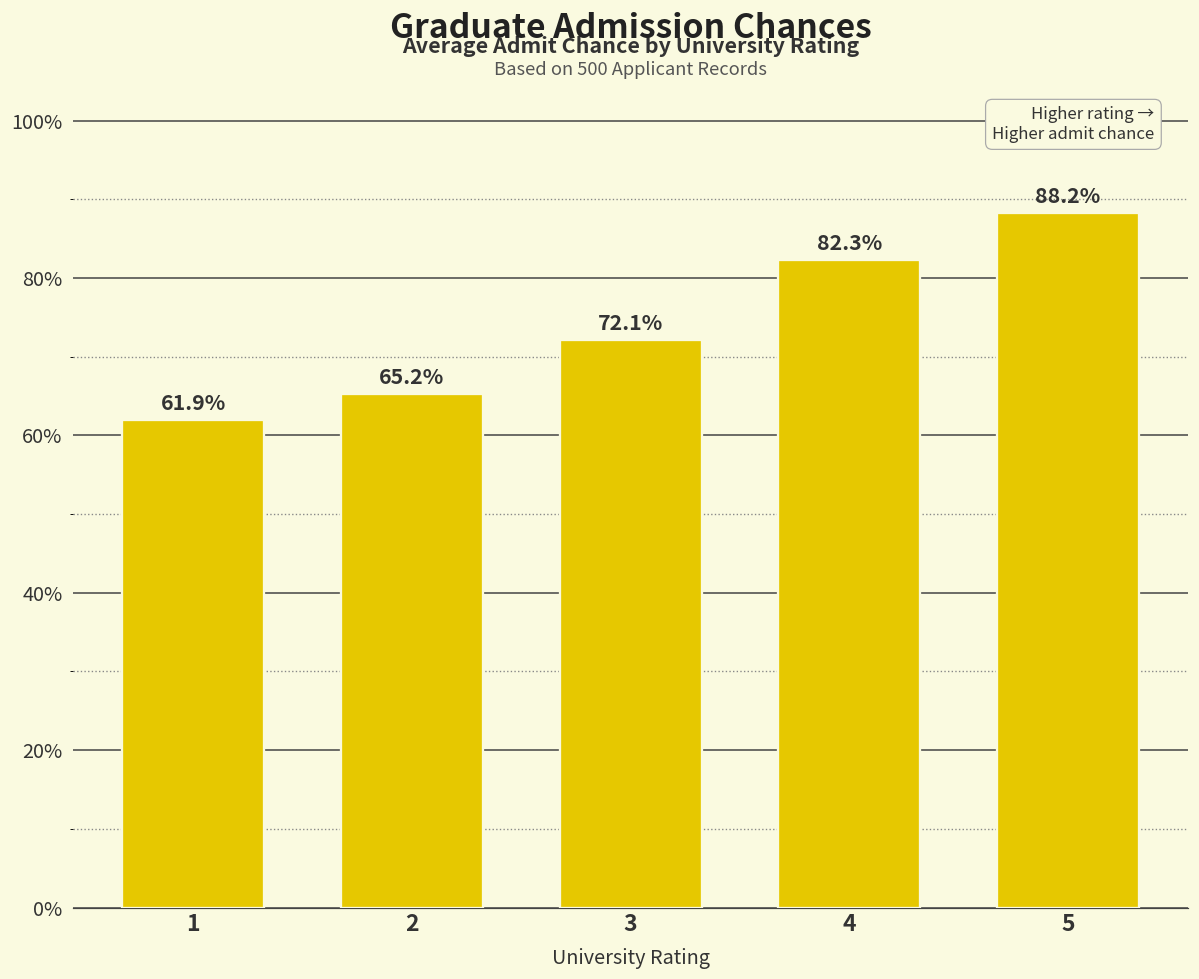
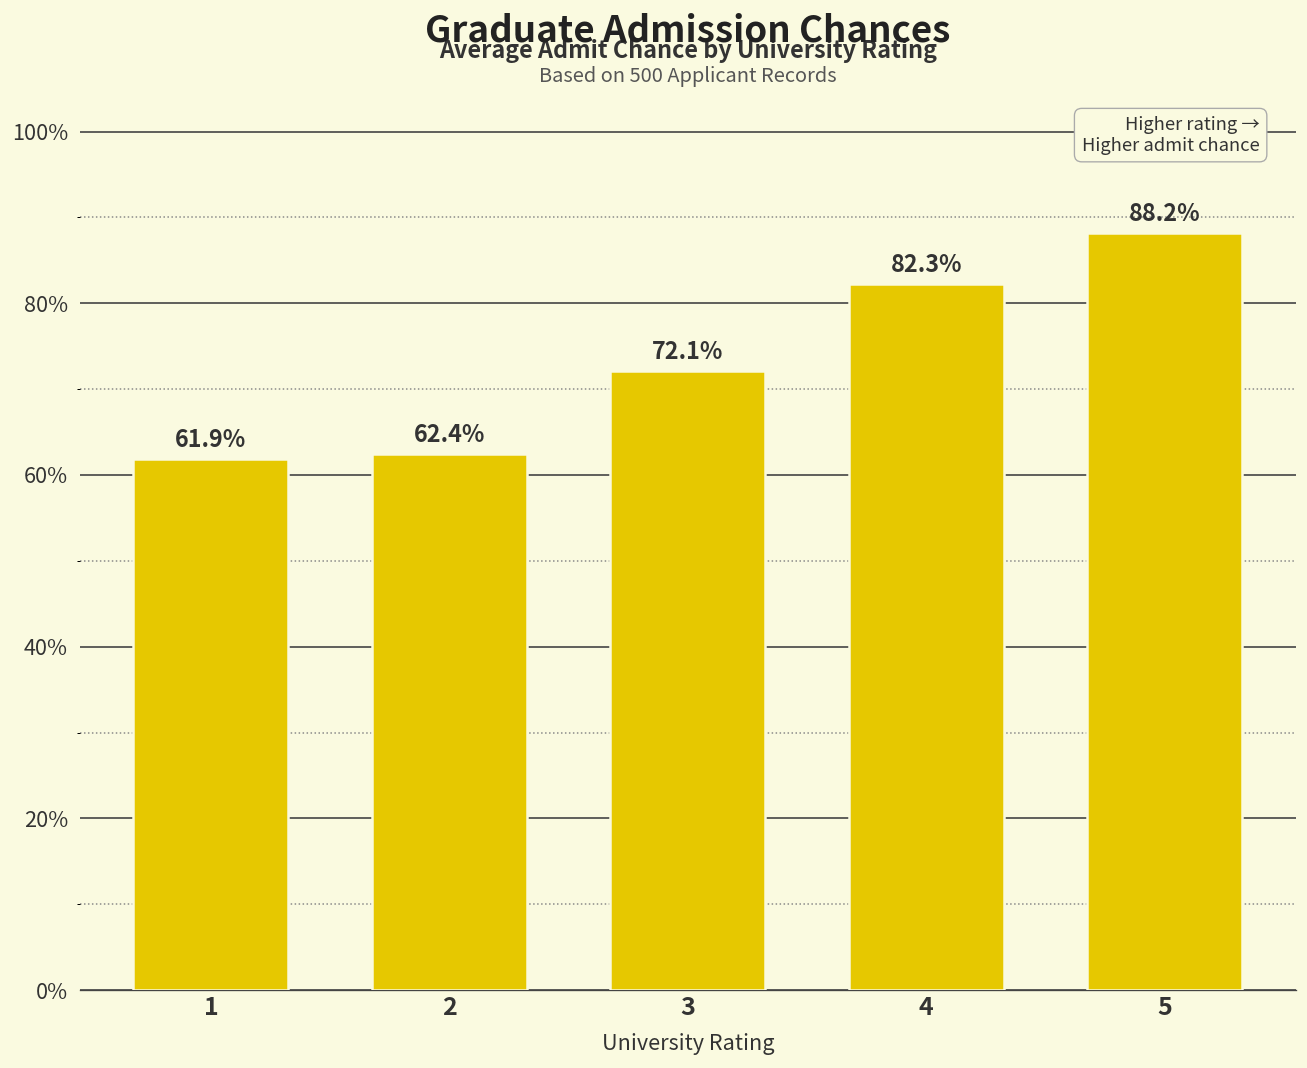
2: 65.2% -> 62.4%
